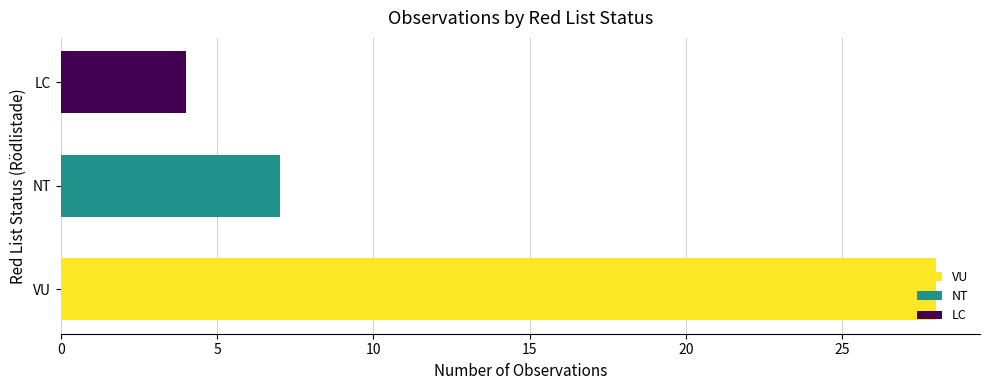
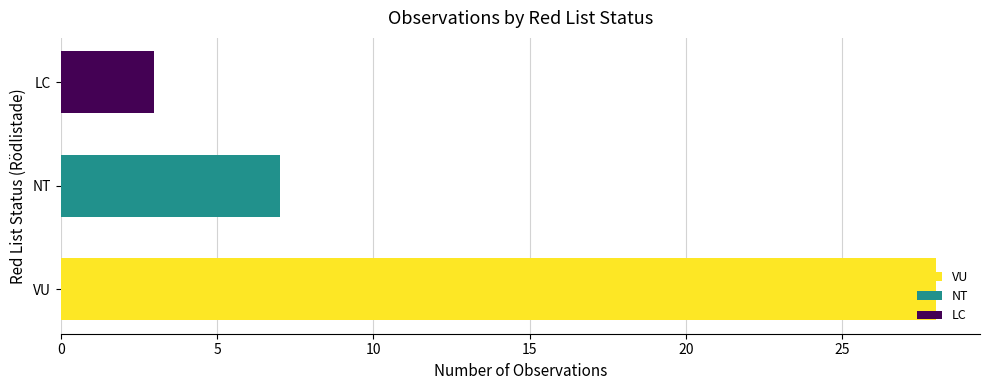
LC: 4 -> 3
